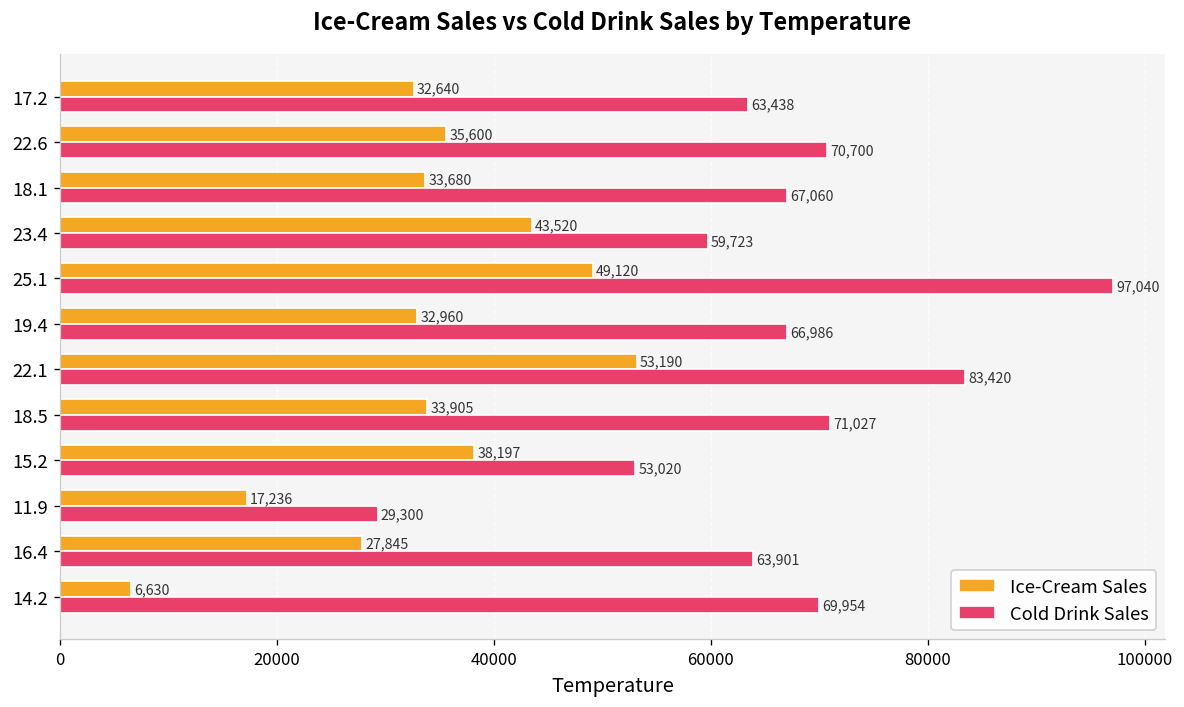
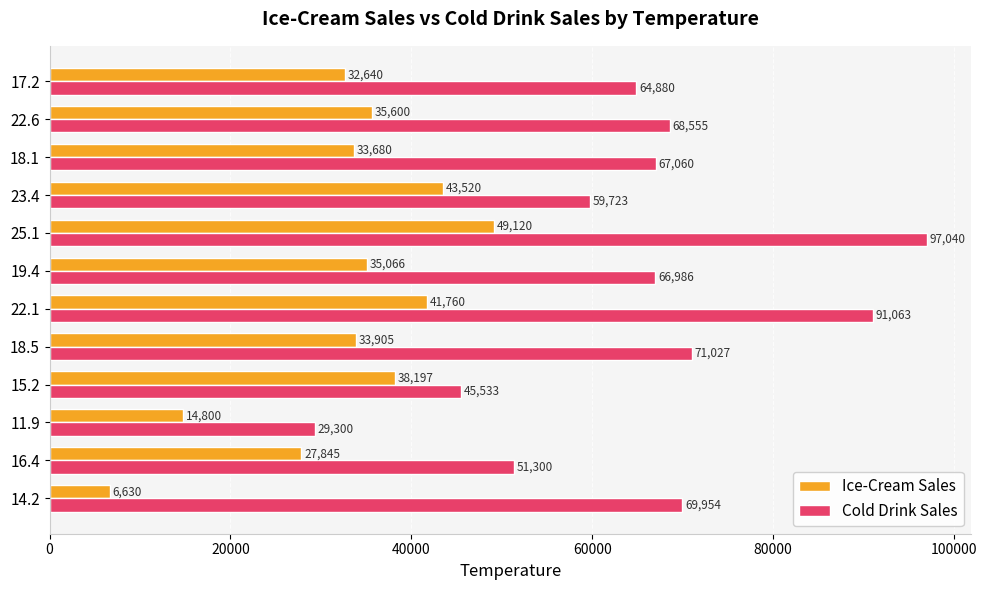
Cold Drink Sales, 17.2: 63,438 -> 64,880
Cold Drink Sales, 22.6: 70,700 -> 68,555
Ice-Cream Sales, 19.4: 32,960 -> 35,066
Ice-Cream Sales, 22.1: 53,190 -> 41,760
Cold Drink Sales, 22.1: 83,420 -> 91,063
Cold Drink Sales, 15.2: 53,020 -> 45,533
Ice-Cream Sales, 11.9: 17,236 -> 14,800
Cold Drink Sales, 16.4: 63,901 -> 51,300
